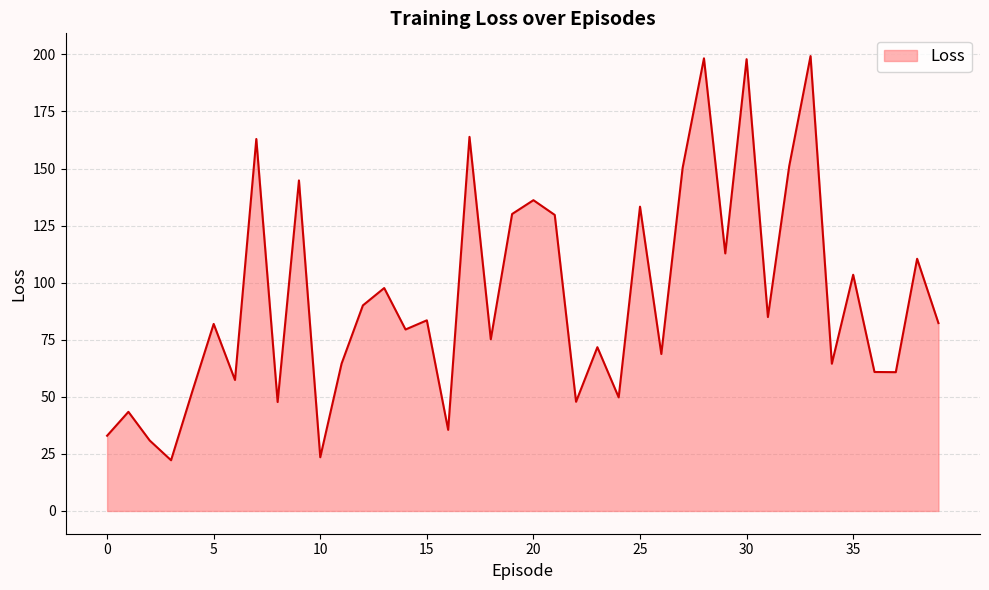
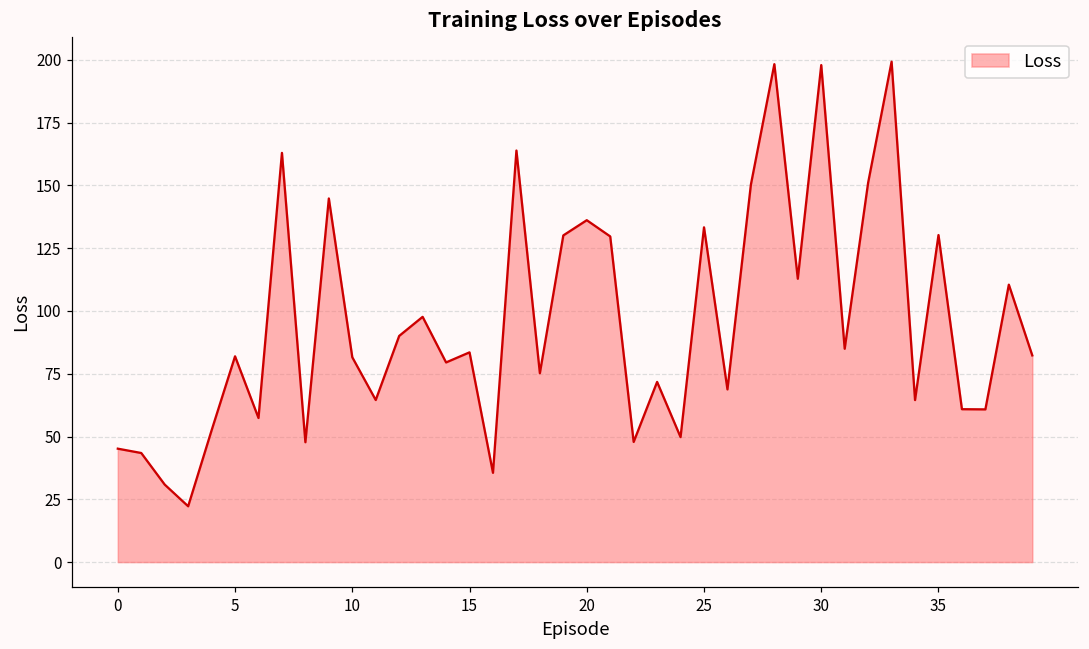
0: 33 -> 45
10: 24 -> 82
35: 103 -> 130
